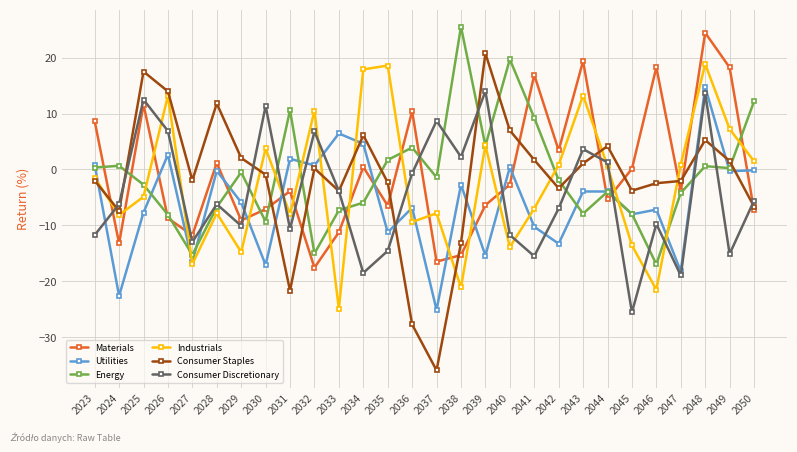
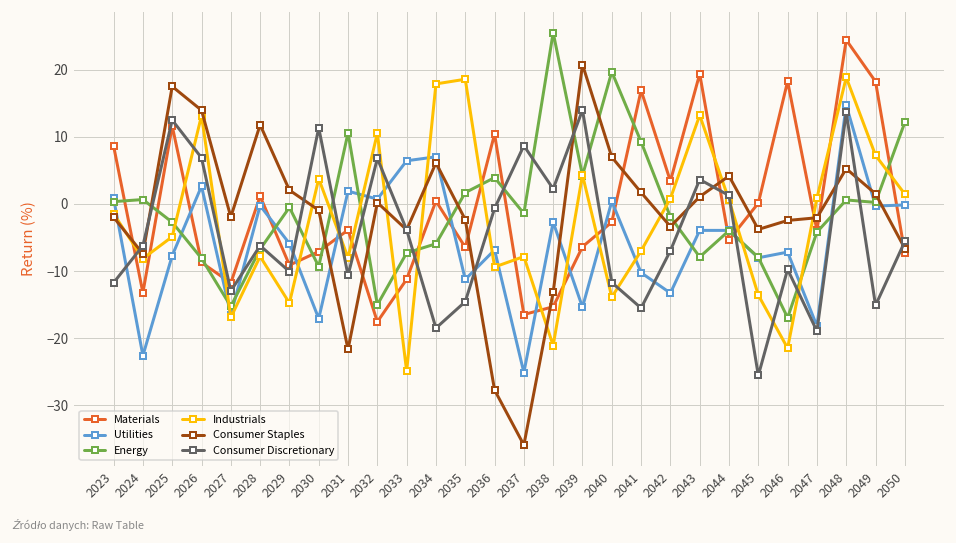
Utilities, 2034: 5 -> 7
